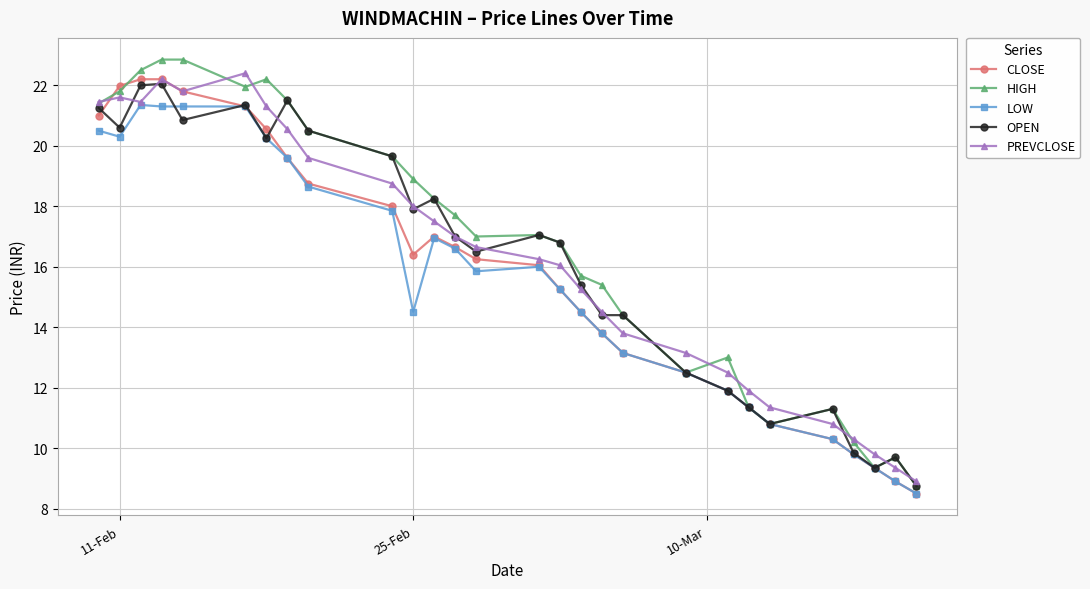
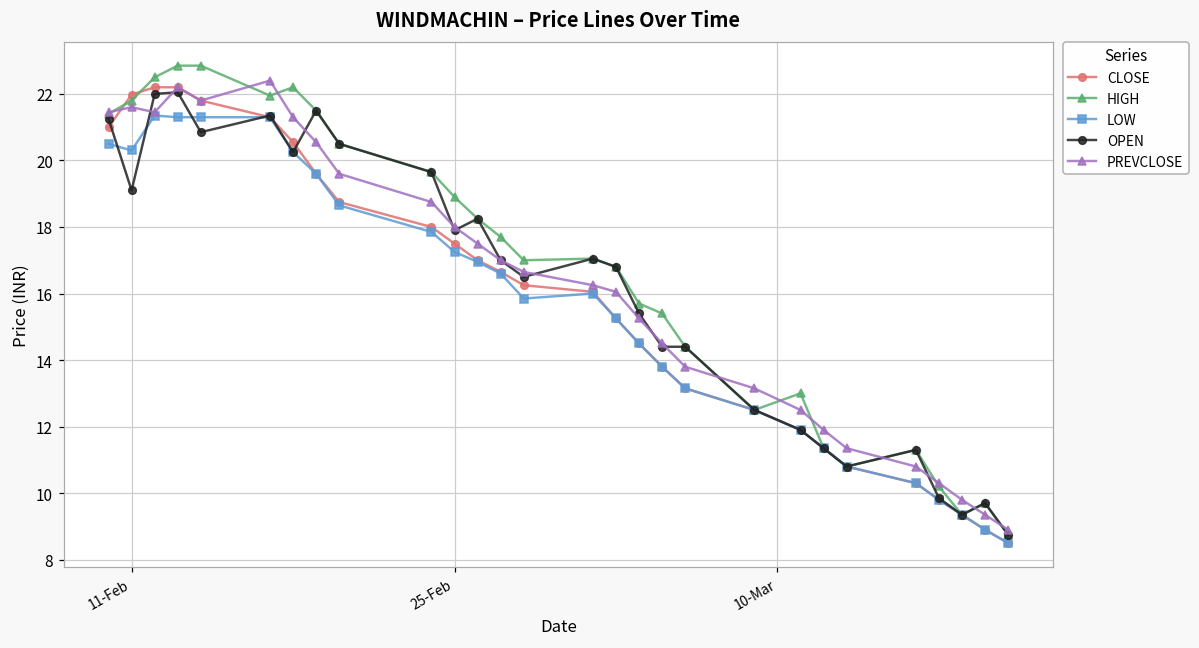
OPEN, 11-Feb: 20.6 -> 19.1
CLOSE, 25-Feb: 16.4 -> 17.5
LOW, 25-Feb: 14.5 -> 17.3
